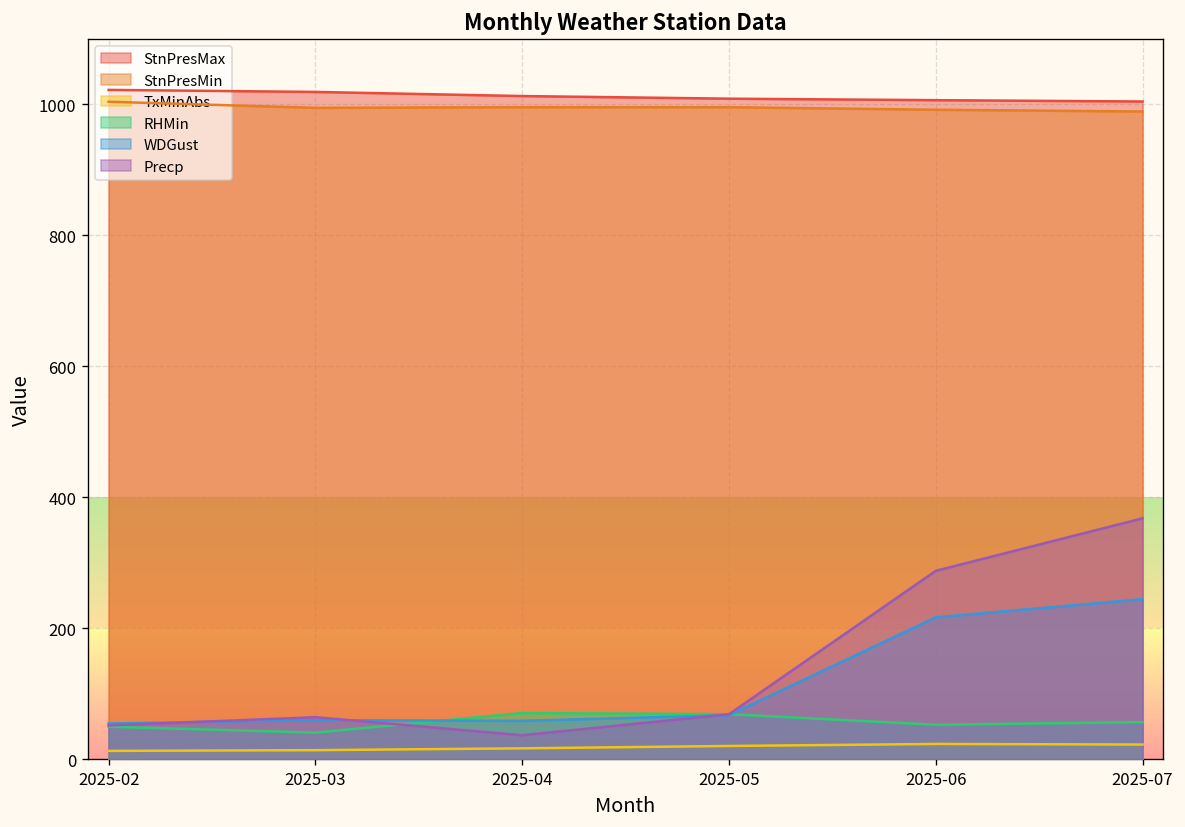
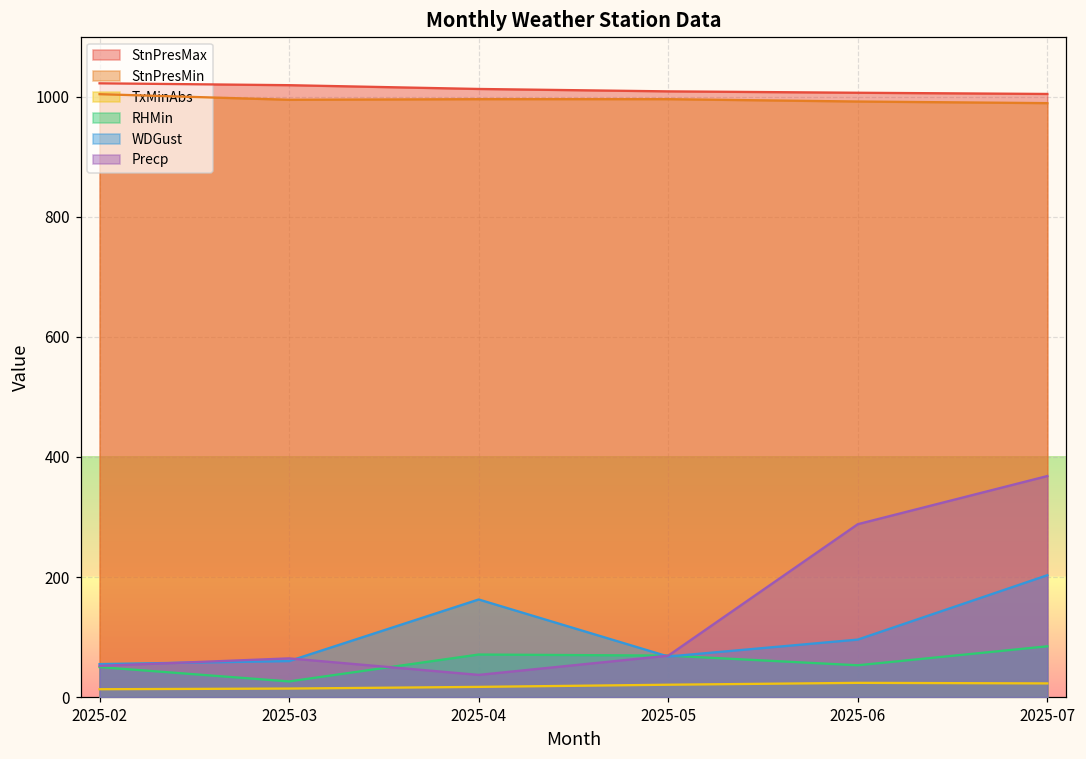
RHMin, 2025-03: 40 -> 30
WDGust, 2025-04: 60 -> 160
WDGust, 2025-06: 220 -> 100
RHMin, 2025-07: 60 -> 80
WDGust, 2025-07: 240 -> 200
